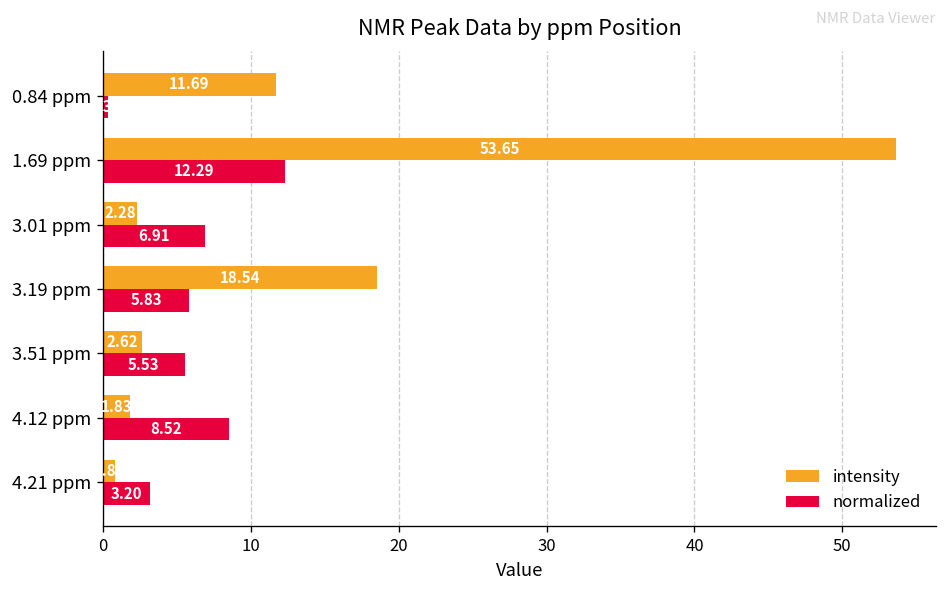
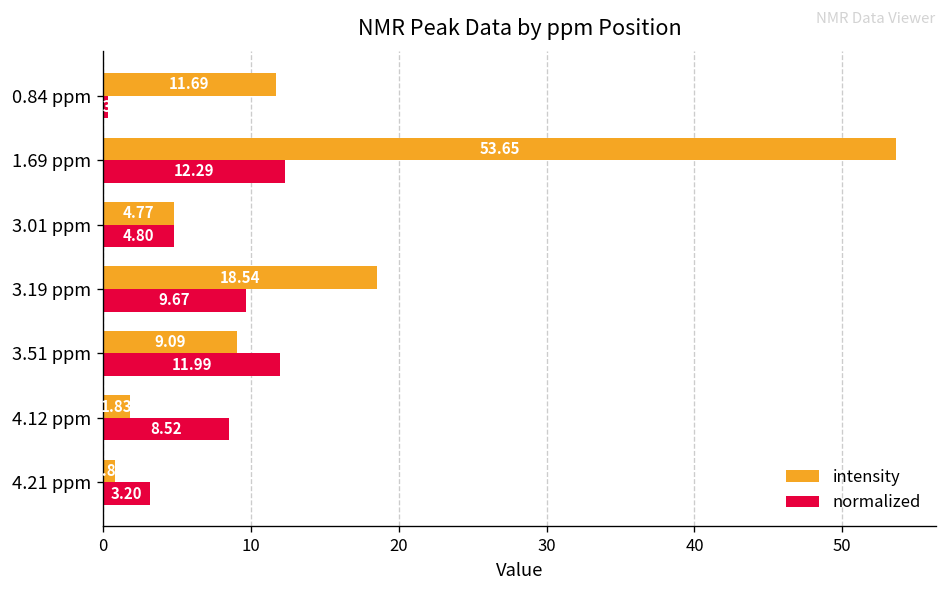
intensity, 3.01 ppm: 2.28 -> 4.77
normalized, 3.01 ppm: 6.91 -> 4.80
normalized, 3.19 ppm: 5.83 -> 9.67
intensity, 3.51 ppm: 2.62 -> 9.09
normalized, 3.51 ppm: 5.53 -> 11.99
